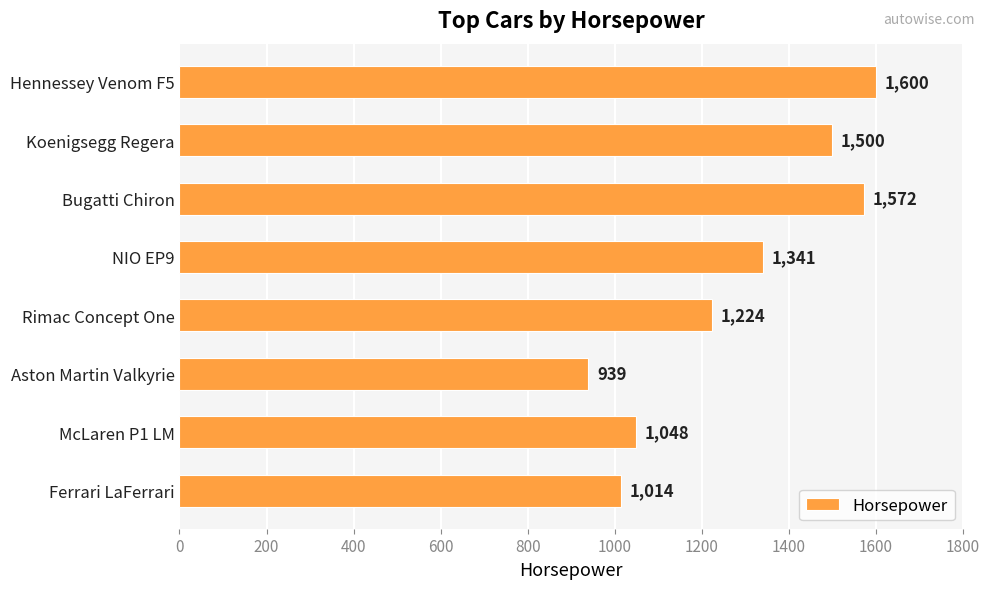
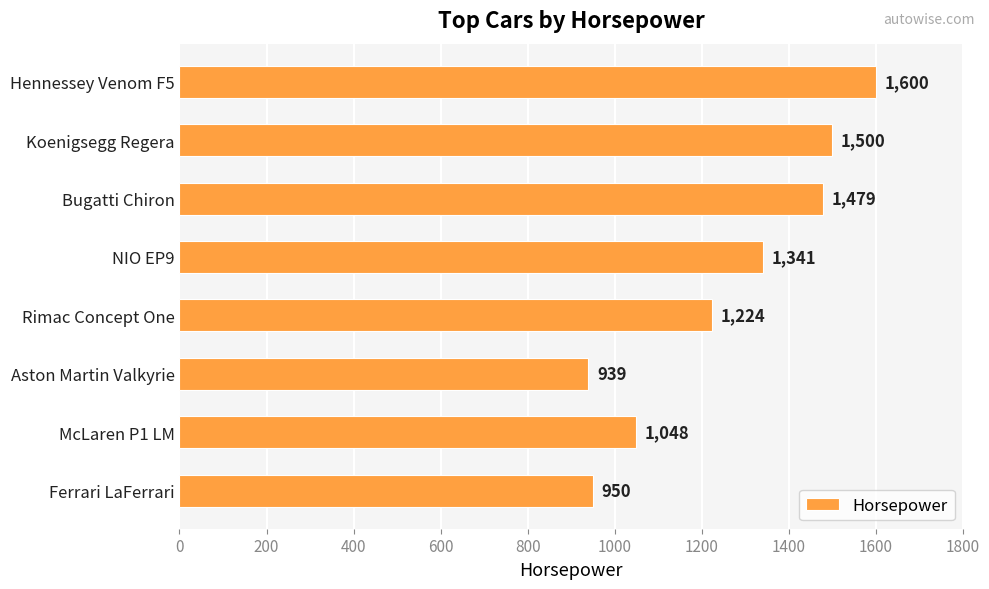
Bugatti Chiron: 1,572 -> 1,479
Ferrari LaFerrari: 1,014 -> 950
